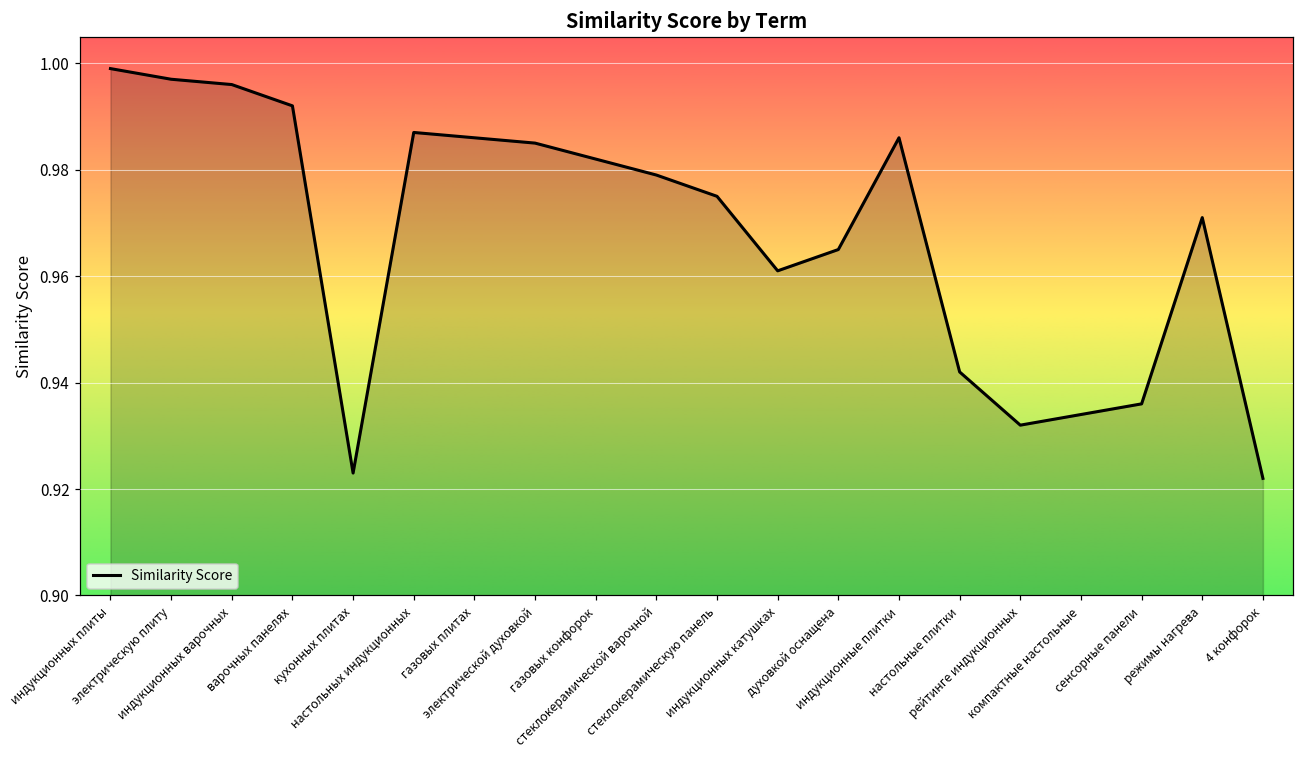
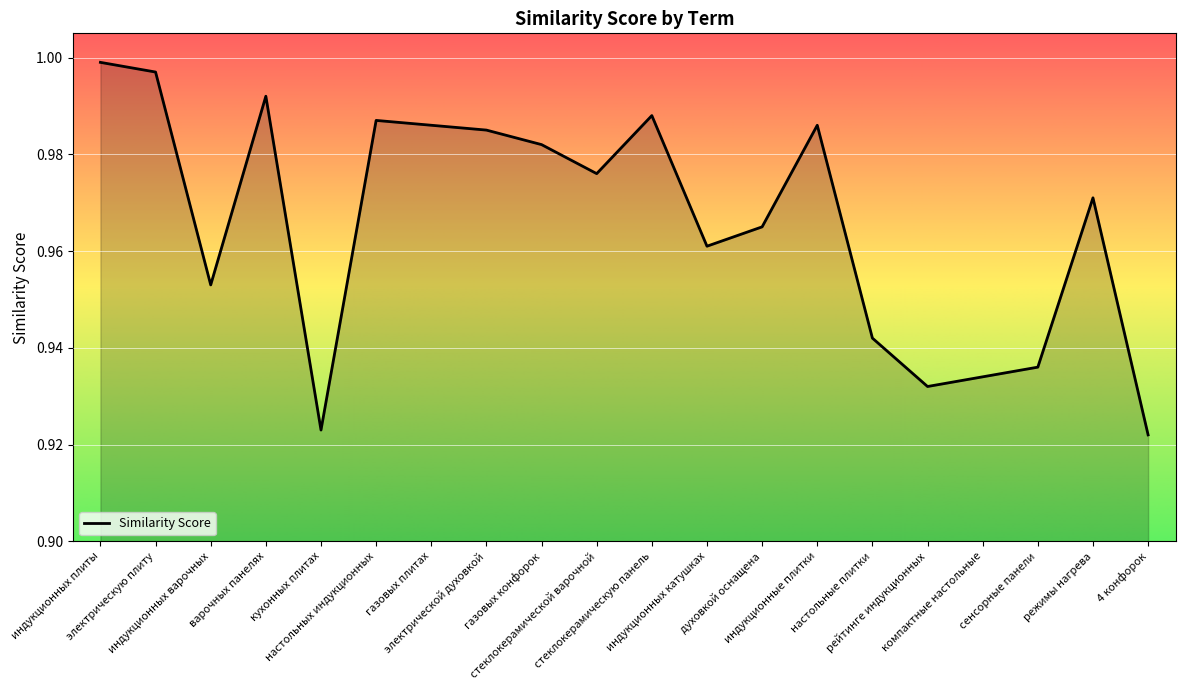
индукционных варочных: 0.996 -> 0.953
стеклокерамической варочной: 0.979 -> 0.976
стеклокерамическую панель: 0.975 -> 0.988
